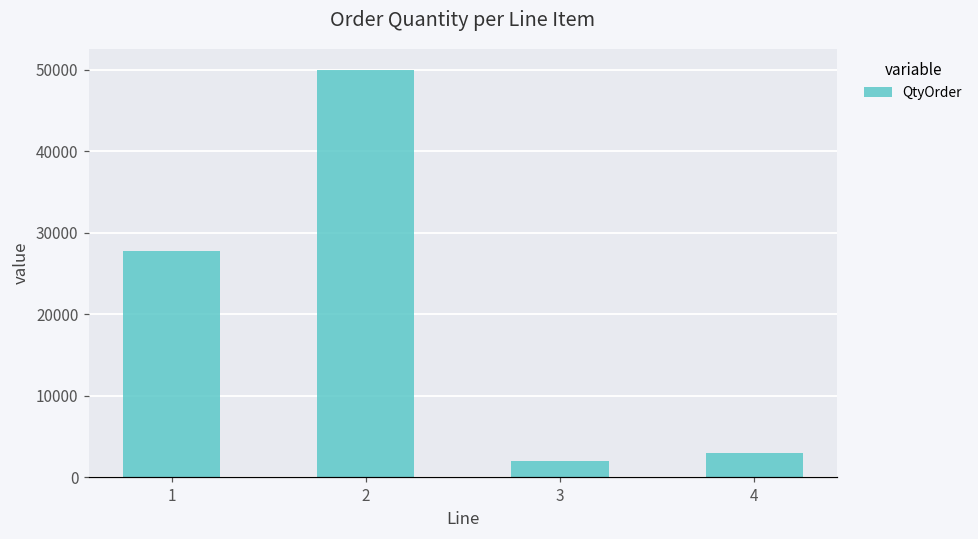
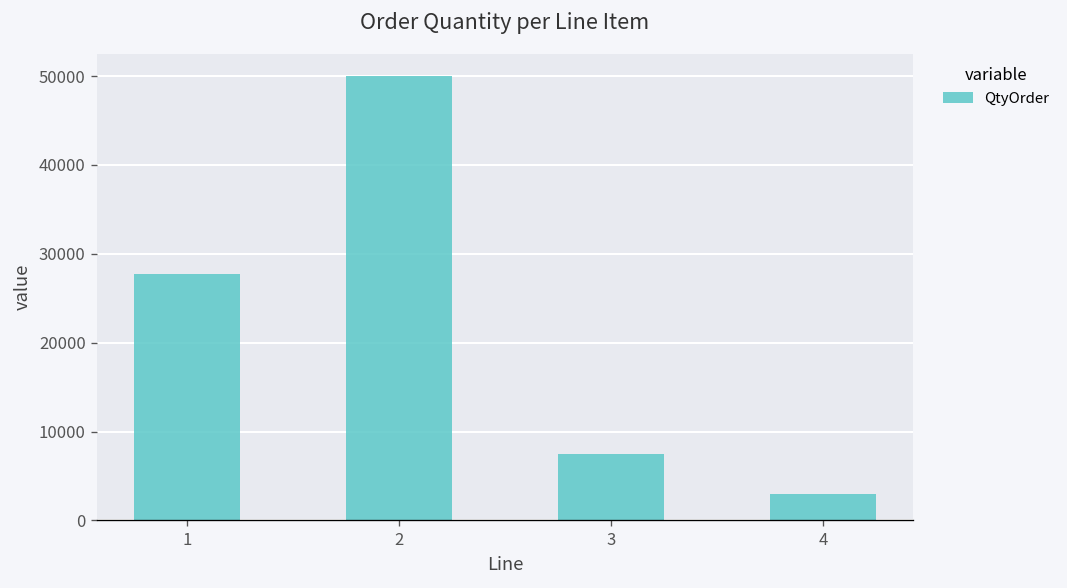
3: 2000 -> 7000
